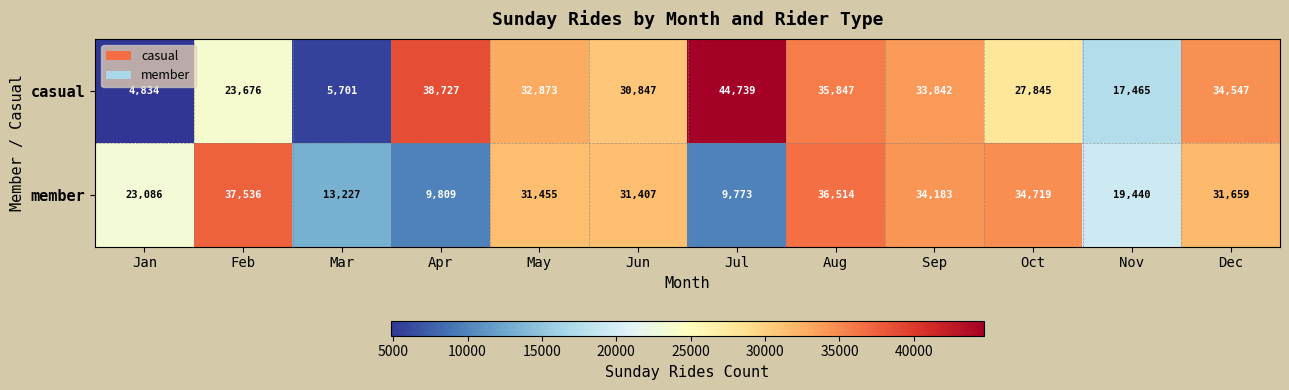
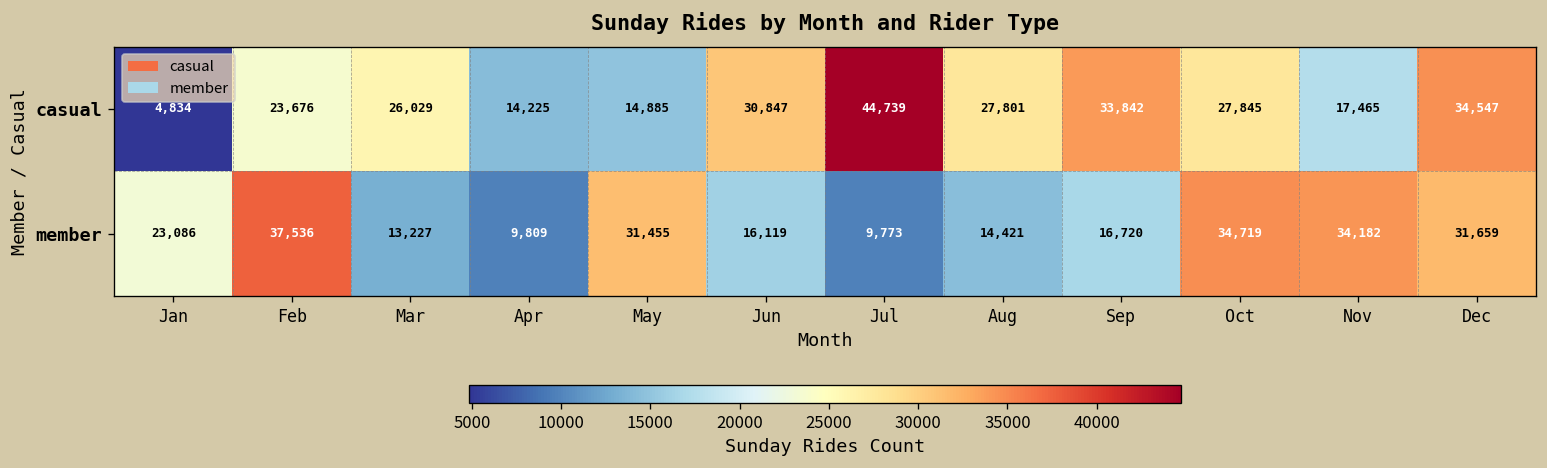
casual, Mar: 5,701 -> 26,029
casual, Apr: 38,727 -> 14,225
casual, May: 32,873 -> 14,885
casual, Aug: 35,847 -> 27,801
member, Jun: 31,407 -> 16,119
member, Aug: 36,514 -> 14,421
member, Sep: 34,183 -> 16,720
member, Nov: 19,440 -> 34,182
